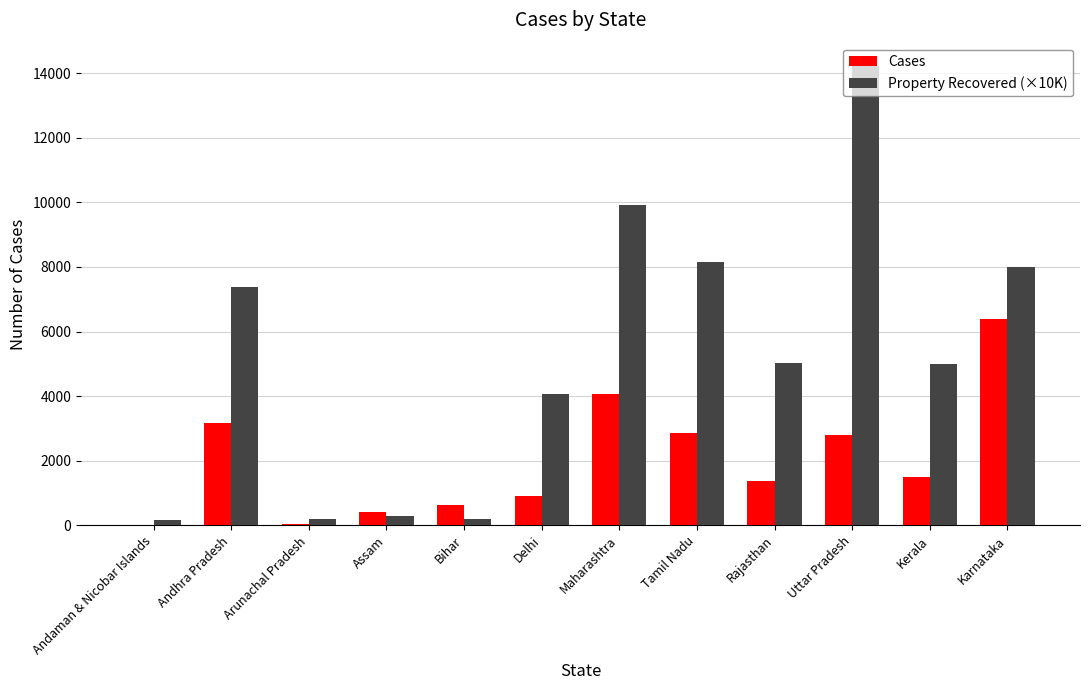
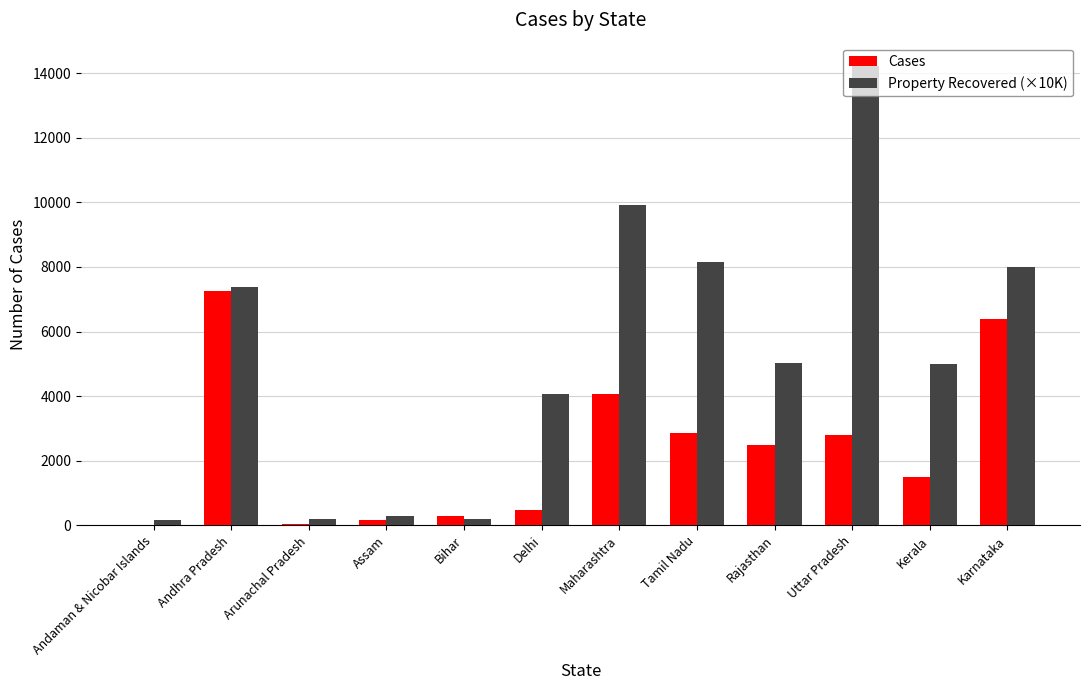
Cases, Andhra Pradesh: 3200 -> 7300
Cases, Assam: 400 -> 200
Cases, Bihar: 600 -> 300
Cases, Delhi: 900 -> 500
Cases, Rajasthan: 1400 -> 2500
